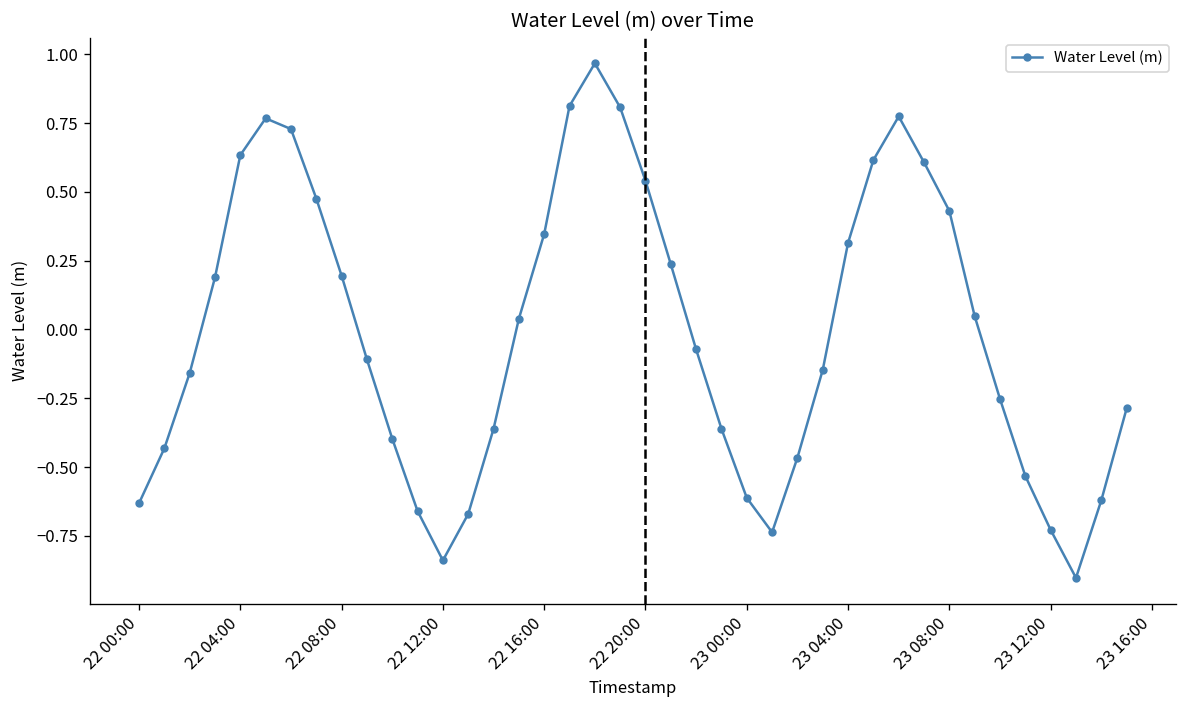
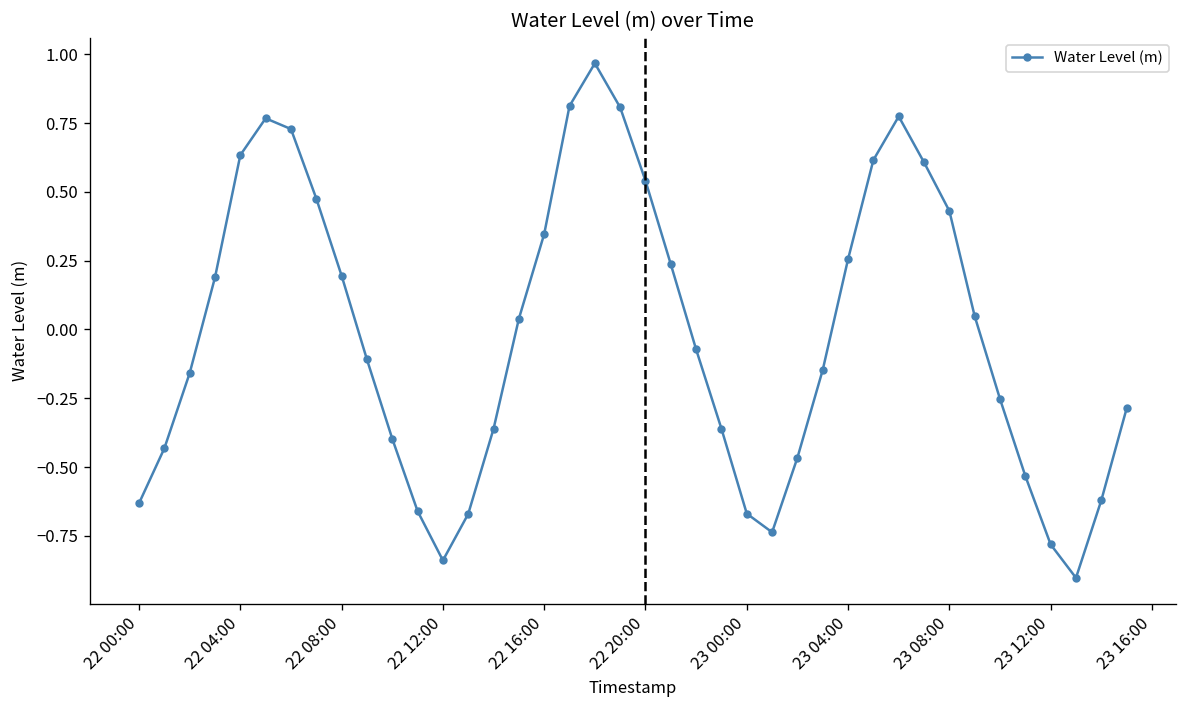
23 00:00: -0.61 -> -0.67
23 04:00: 0.31 -> 0.26
23 12:00: -0.73 -> -0.78
